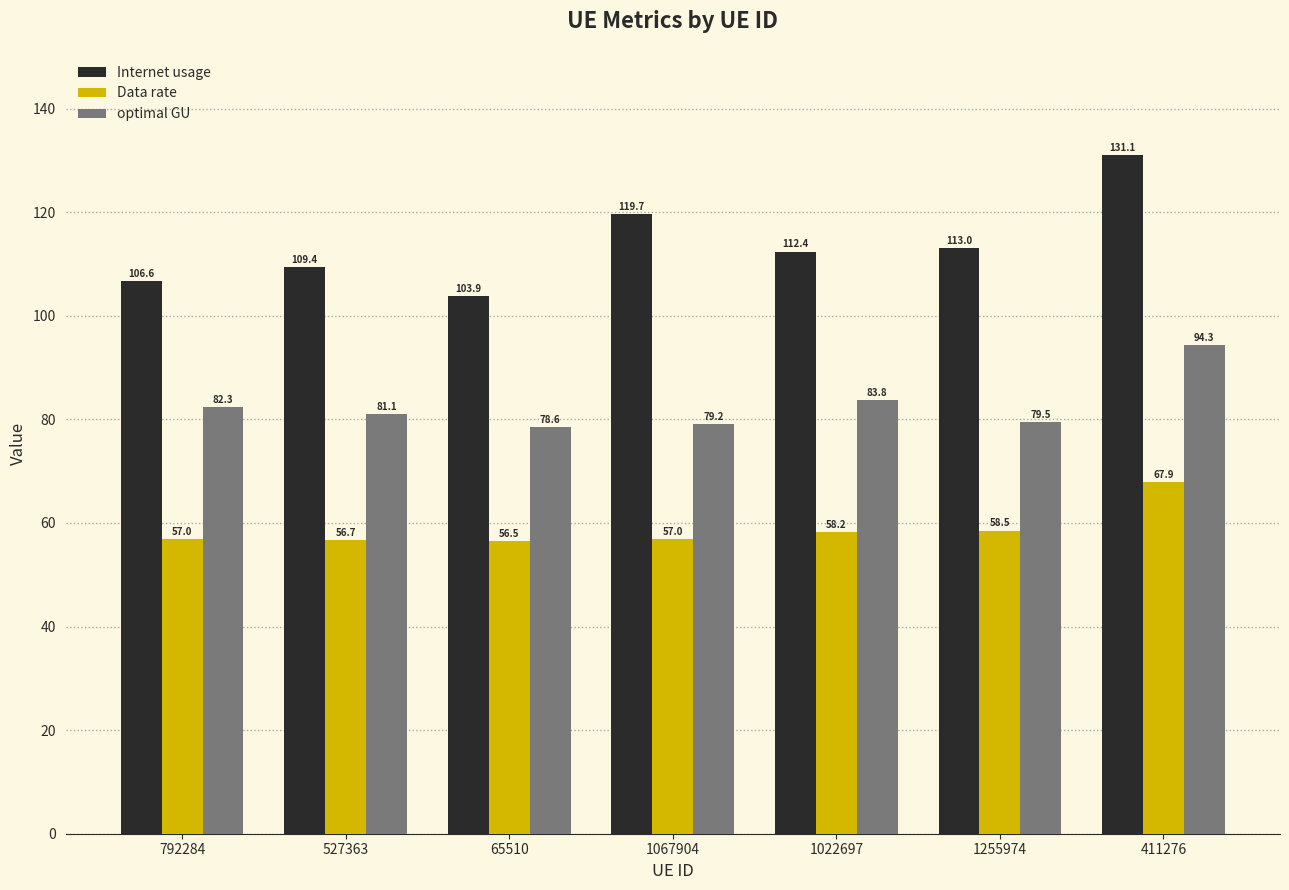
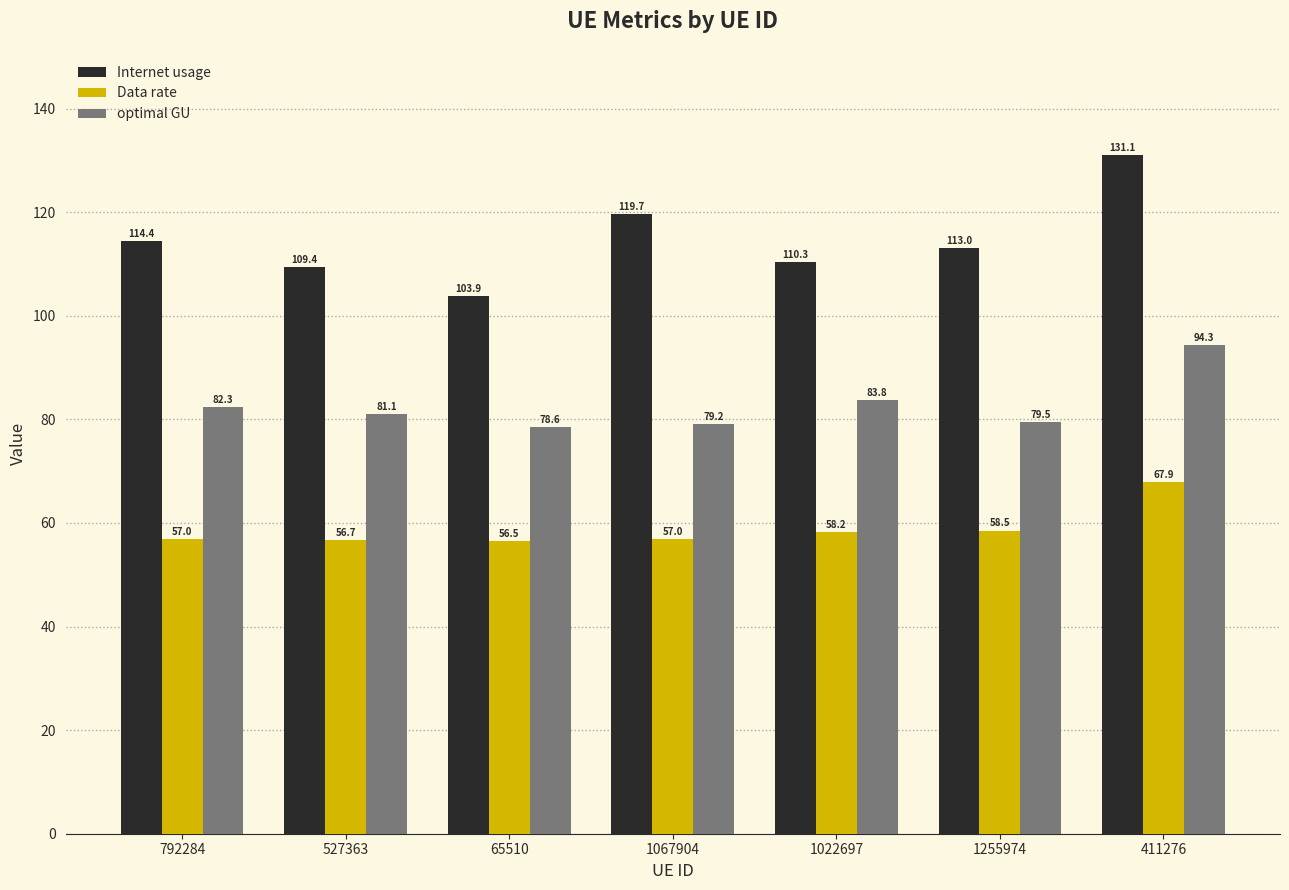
Internet usage, 792284: 106.6 -> 114.4
Internet usage, 1022697: 112.4 -> 110.3
